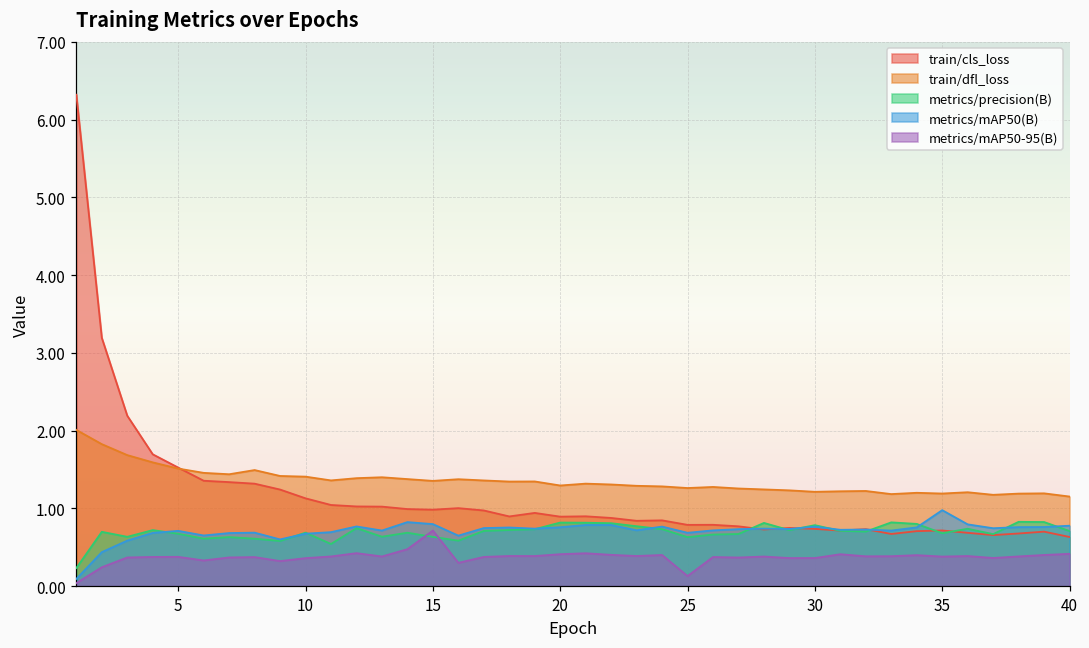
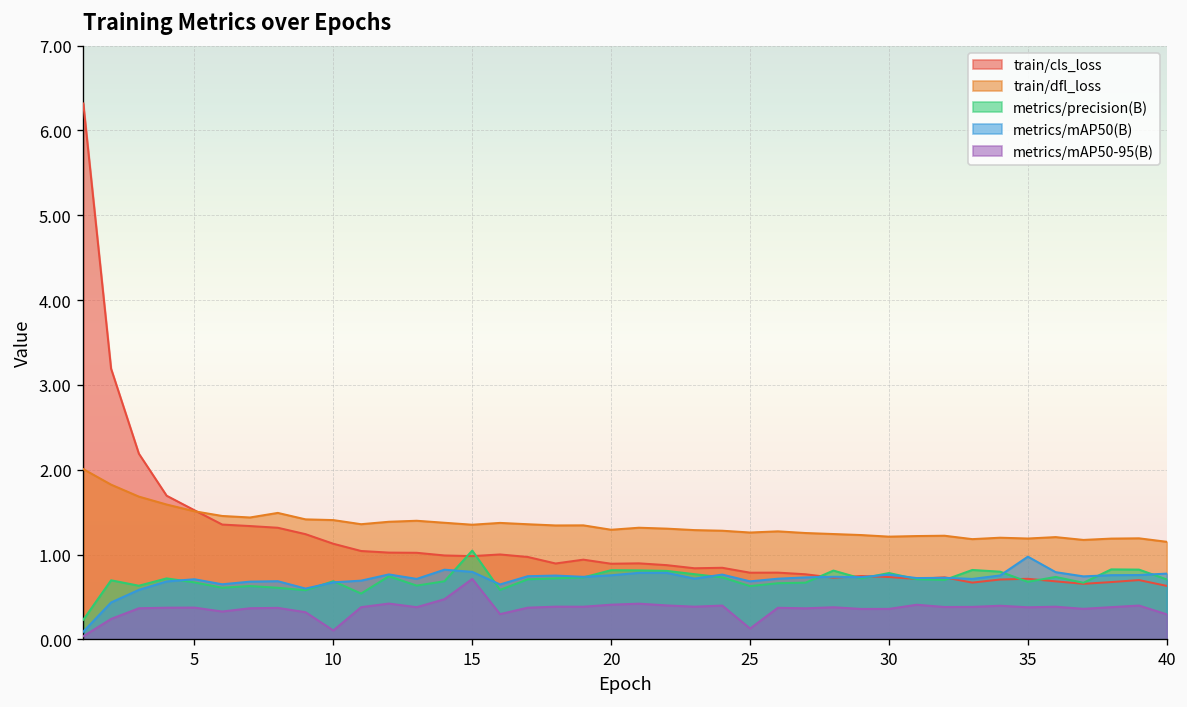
metrics/mAP50-95(B), 10: 0.4 -> 0.1
metrics/precision(B), 15: 0.6 -> 1.0
metrics/mAP50-95(B), 40: 0.4 -> 0.3
